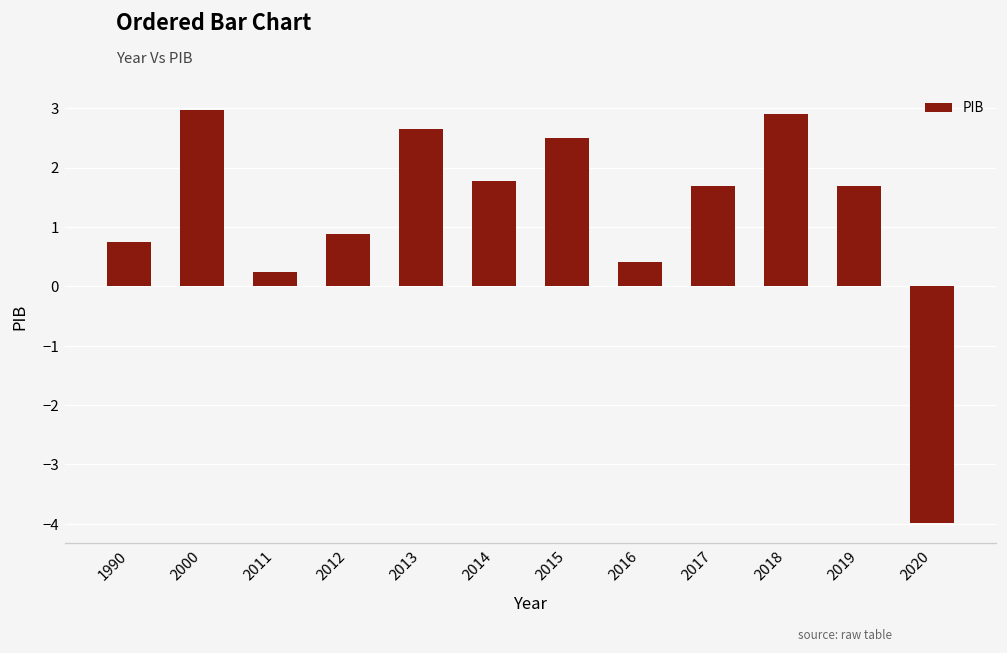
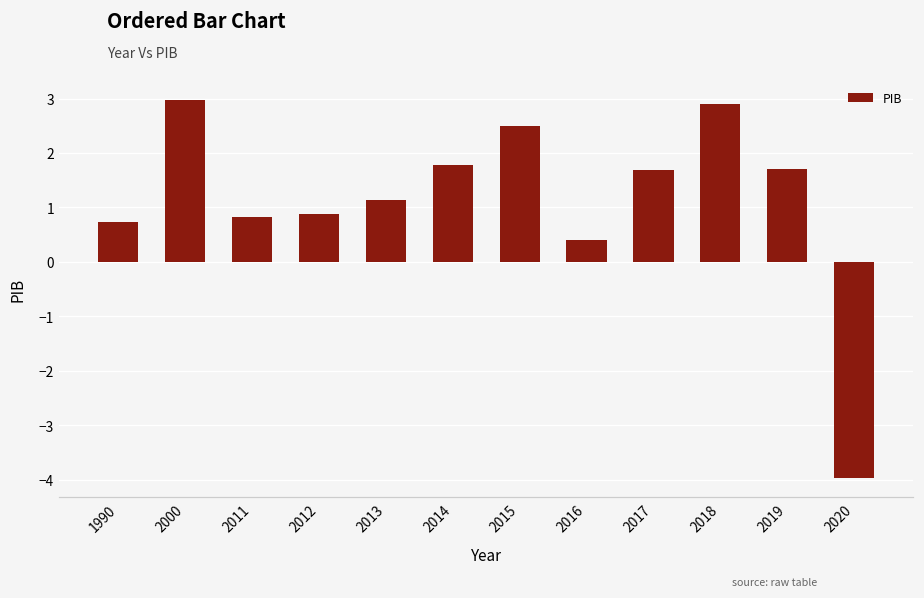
2011: 0.2 -> 0.8
2013: 2.6 -> 1.1
